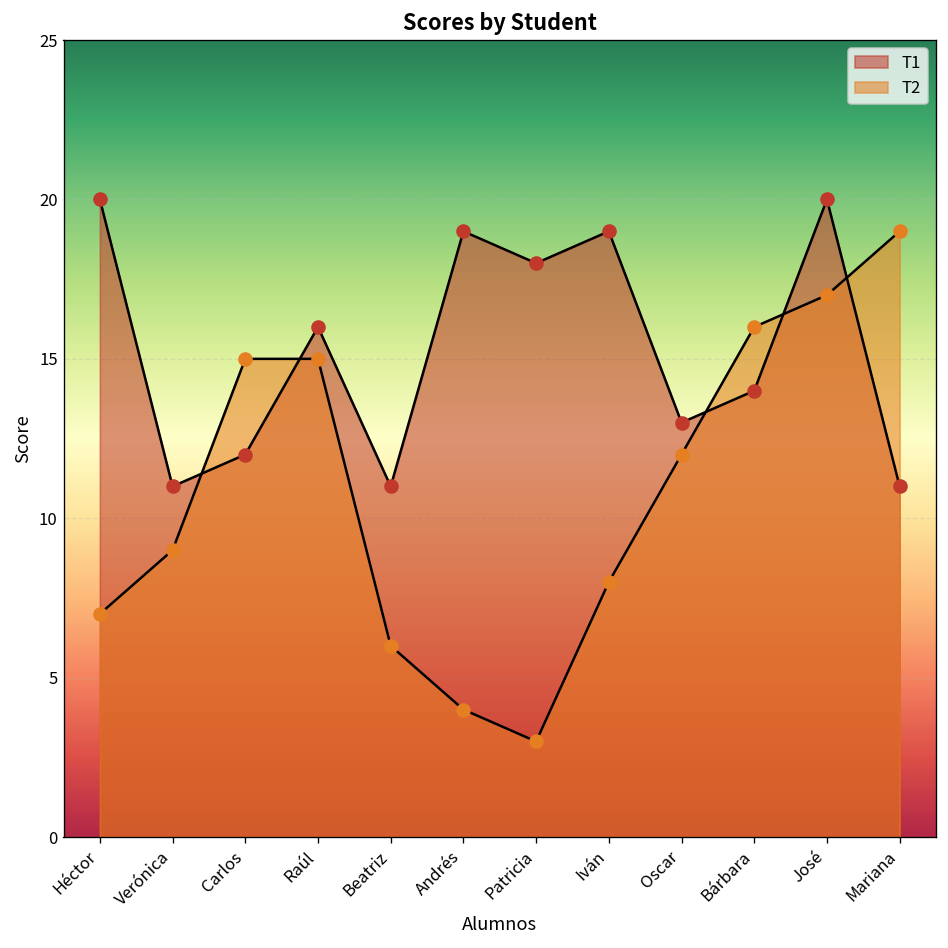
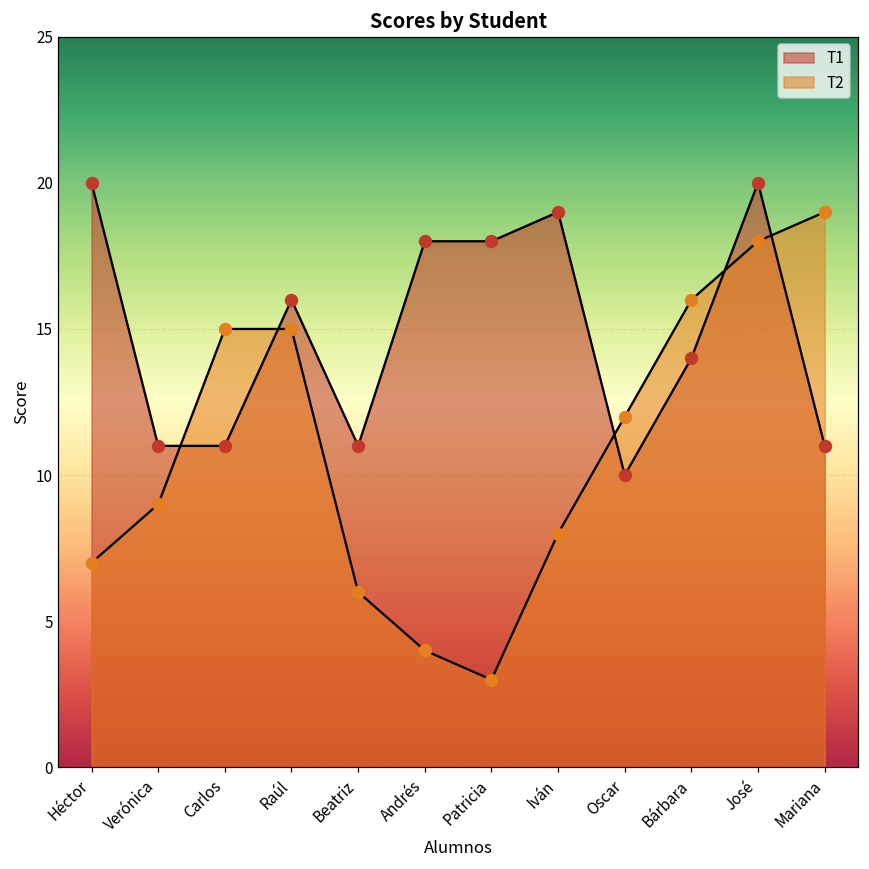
T1, Carlos: 12 -> 11
T1, Andrés: 19 -> 18
T1, Oscar: 13 -> 10
T2, José: 17 -> 18
